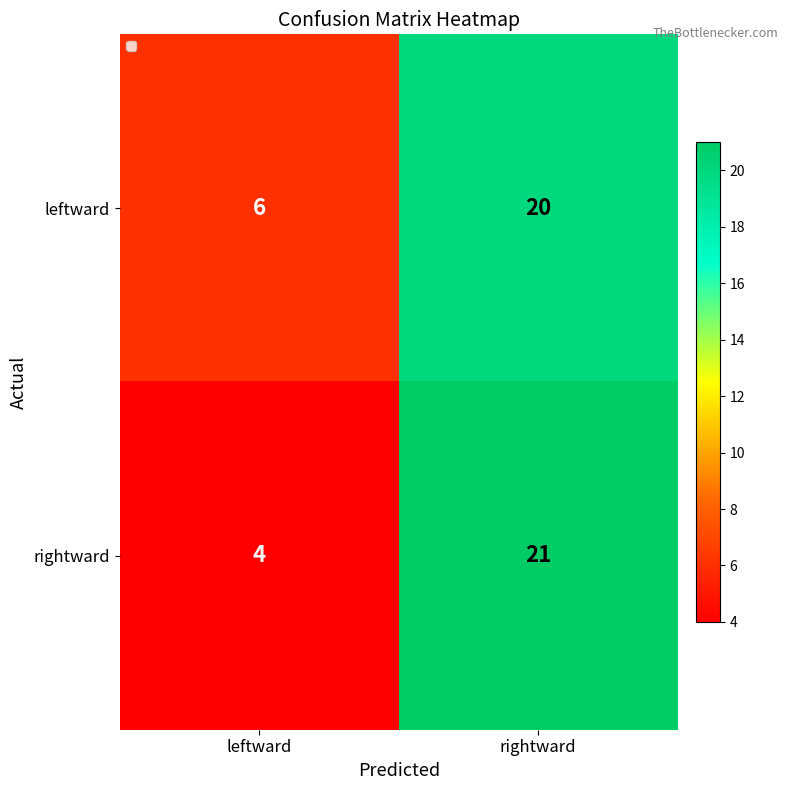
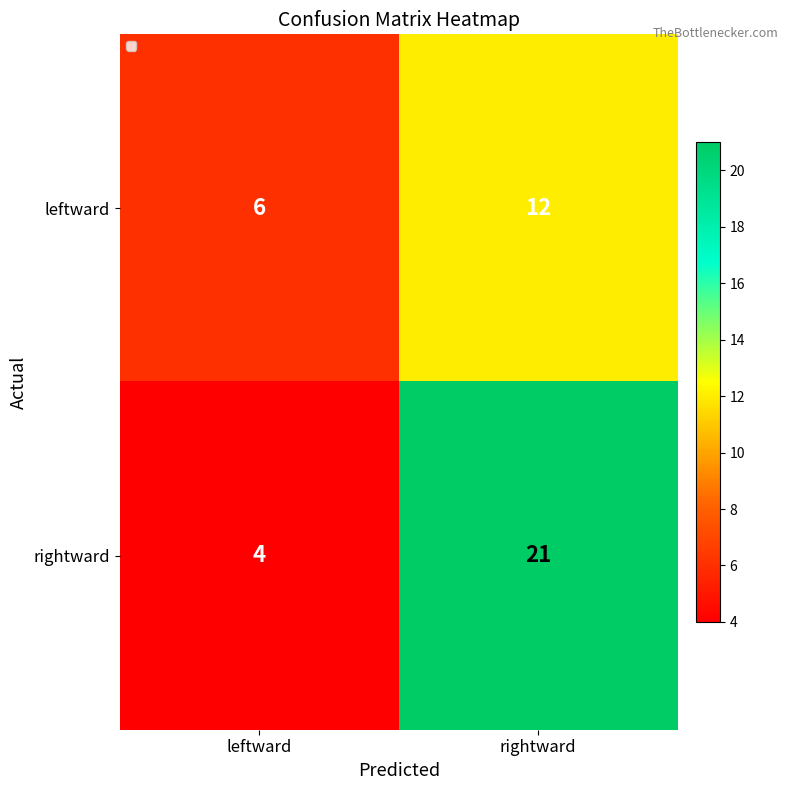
leftward, rightward: 20 -> 12
